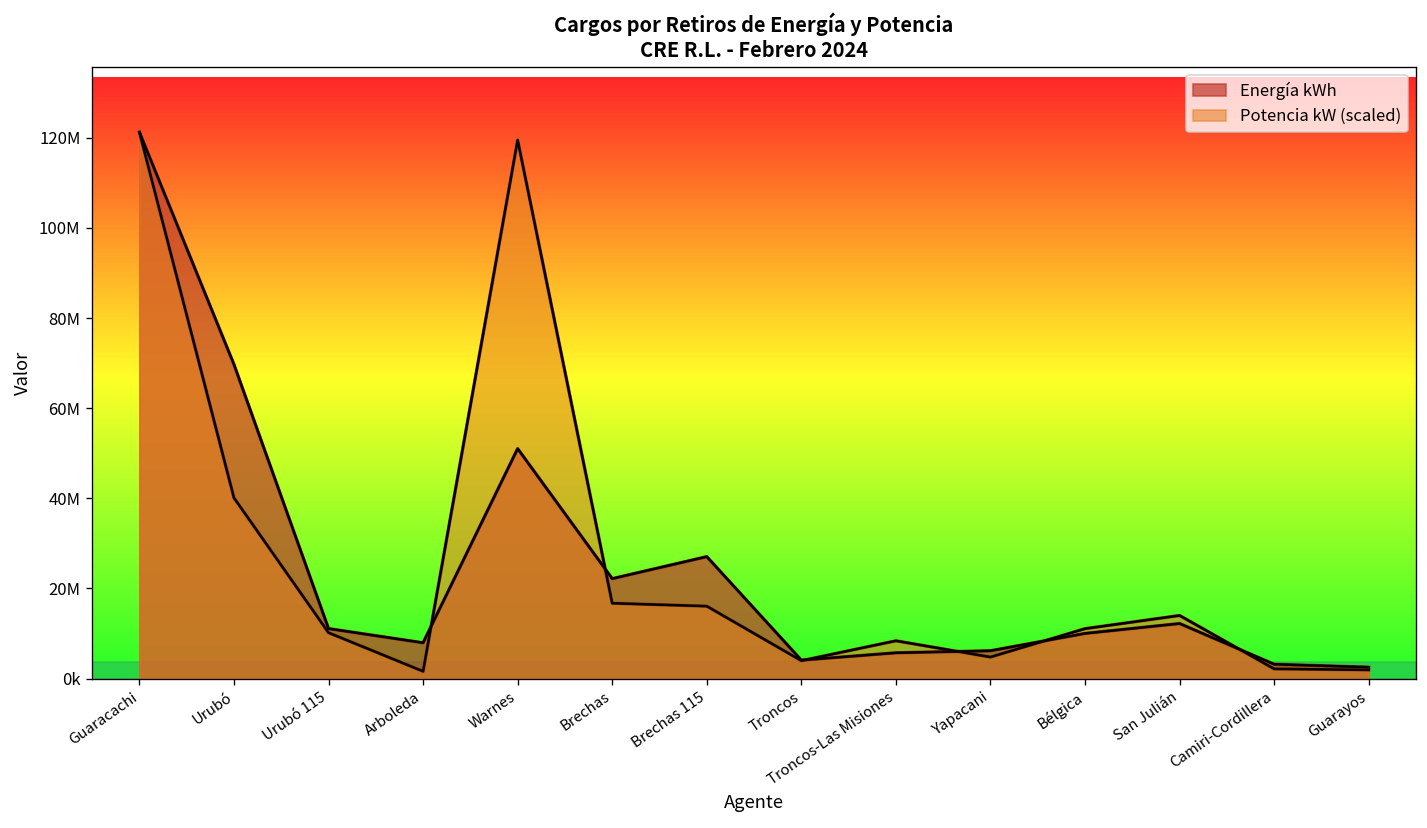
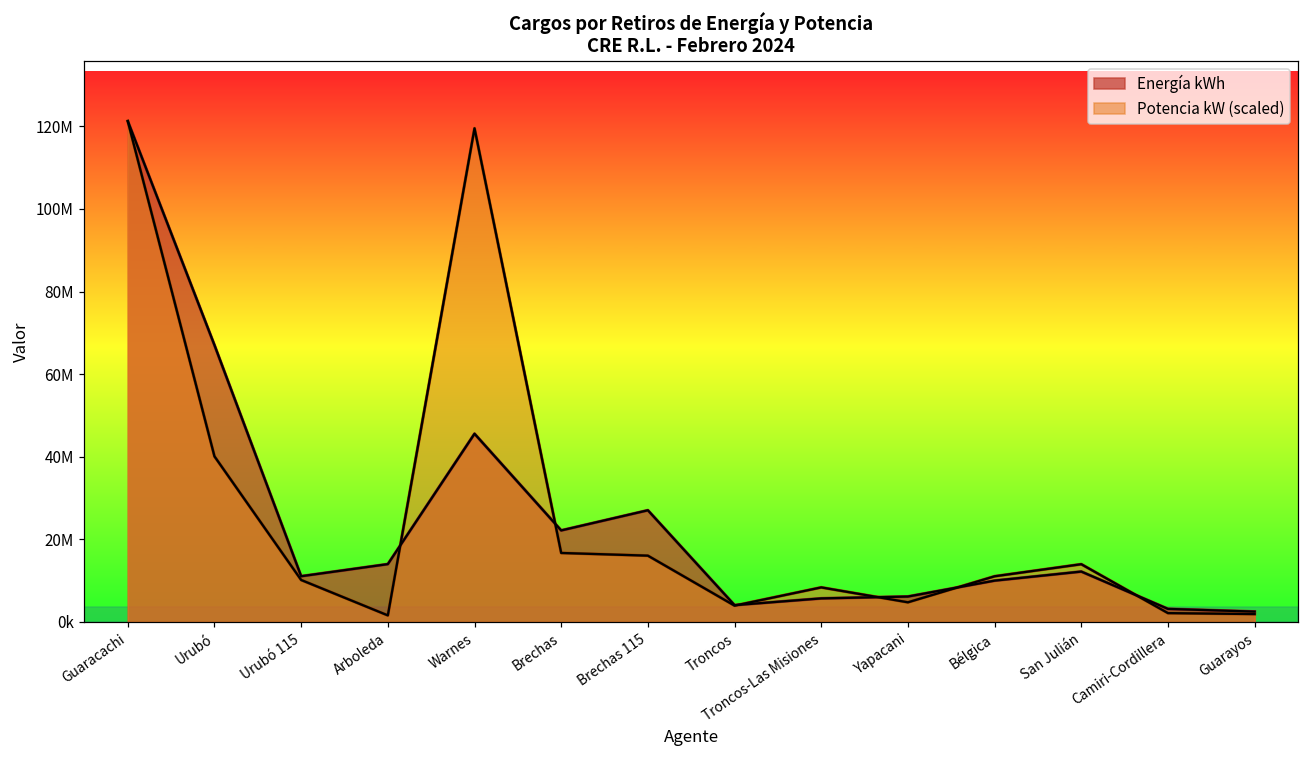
Energía kWh, Urubó: 70000000 -> 67000000
Energía kWh, Arboleda: 8000000 -> 14000000
Energía kWh, Warnes: 51000000 -> 46000000
